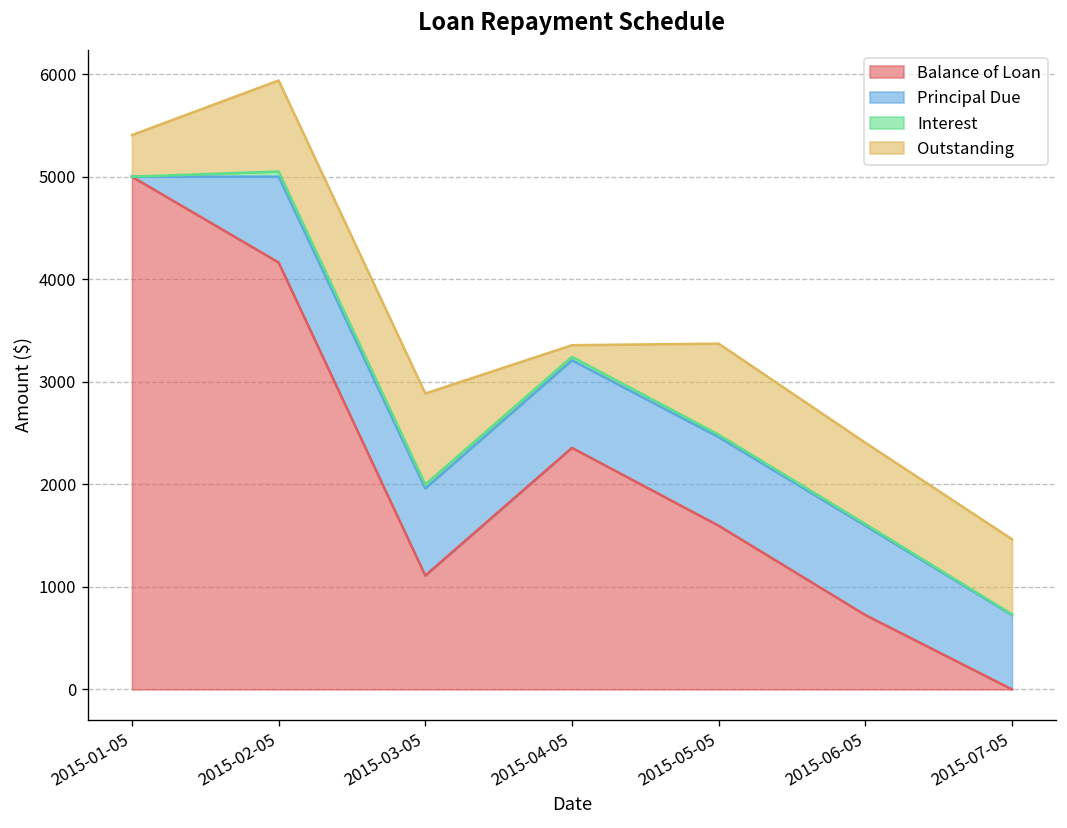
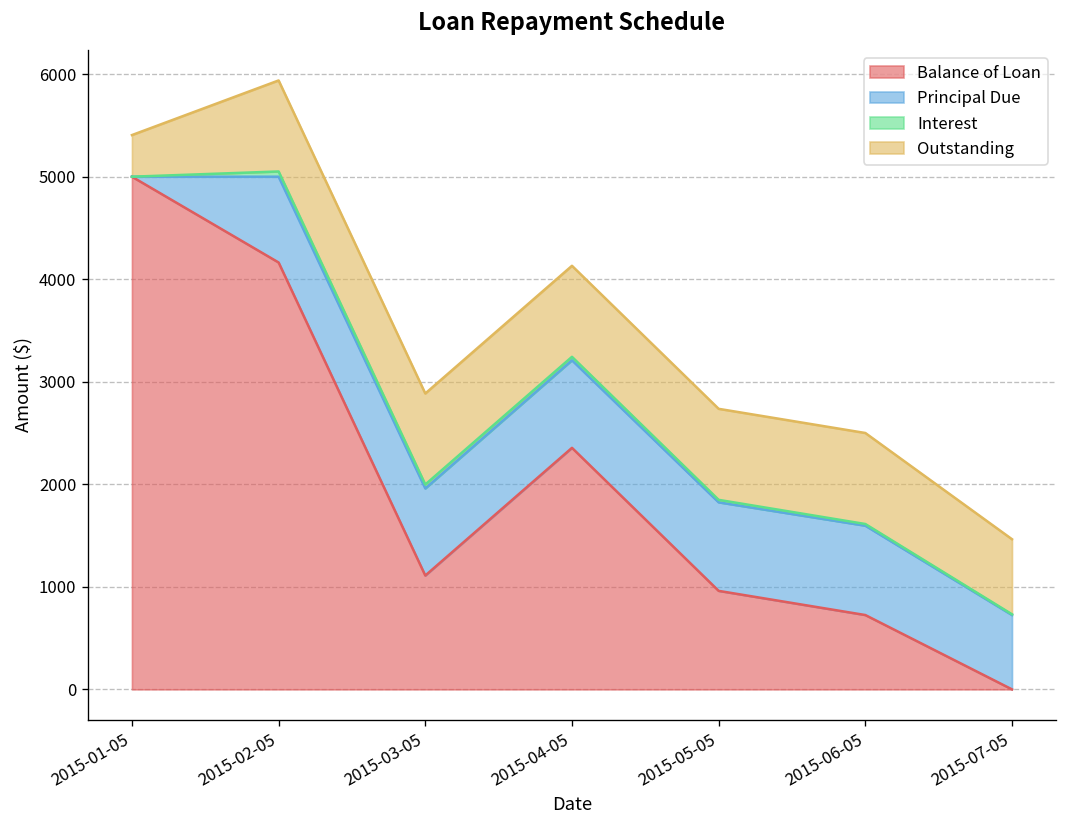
Outstanding, 2015-04-05: 100 -> 900
Balance of Loan, 2015-05-05: 1600 -> 1000
Outstanding, 2015-06-05: 800 -> 900
